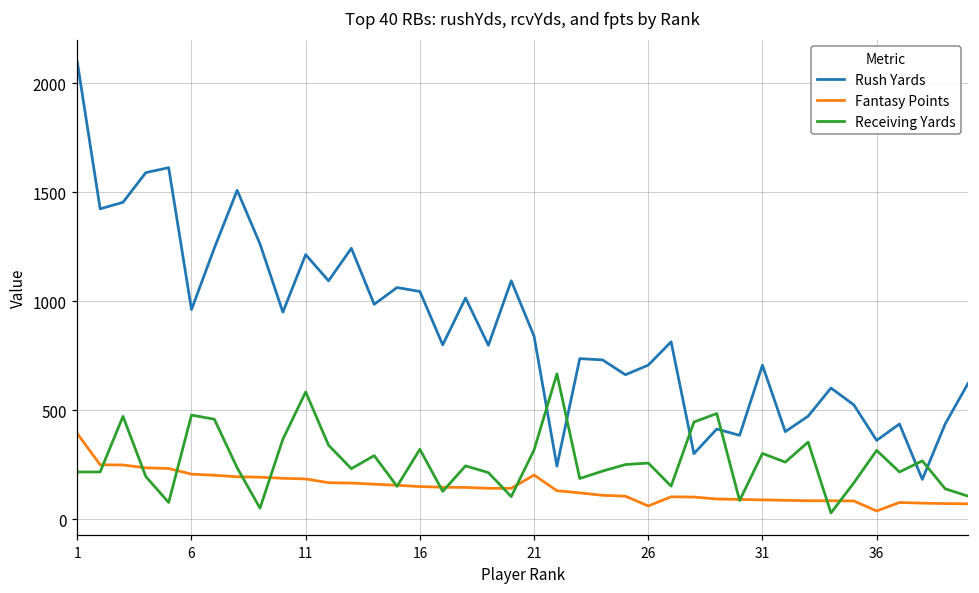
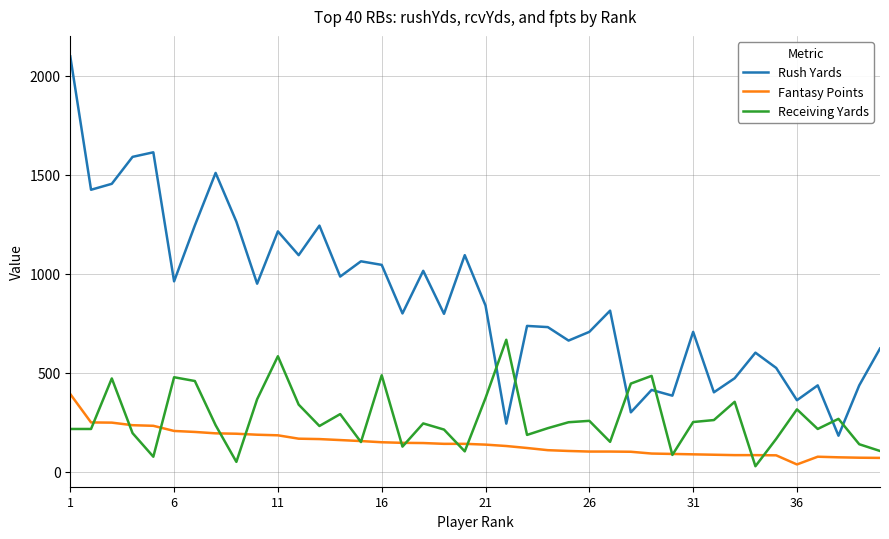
Receiving Yards, 16: 320 -> 490
Fantasy Points, 21: 200 -> 140
Receiving Yards, 21: 320 -> 370
Fantasy Points, 26: 60 -> 100
Receiving Yards, 31: 300 -> 250
